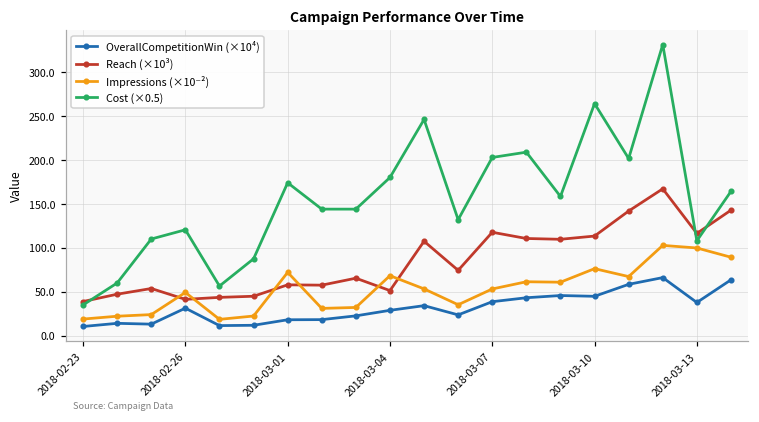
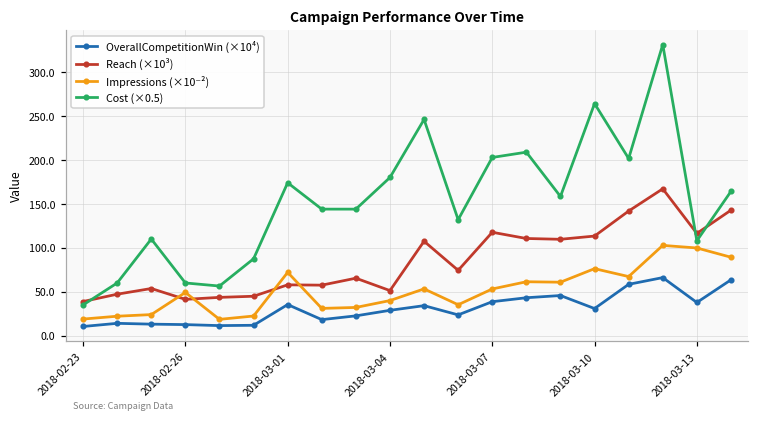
OverallCompetitionWin (×10⁴), 2018-02-26: 30 -> 10
Cost (×0.5), 2018-02-26: 120 -> 60
OverallCompetitionWin (×10⁴), 2018-03-01: 20 -> 40
Impressions (×10⁻²), 2018-03-04: 70 -> 40
OverallCompetitionWin (×10⁴), 2018-03-10: 40 -> 30
